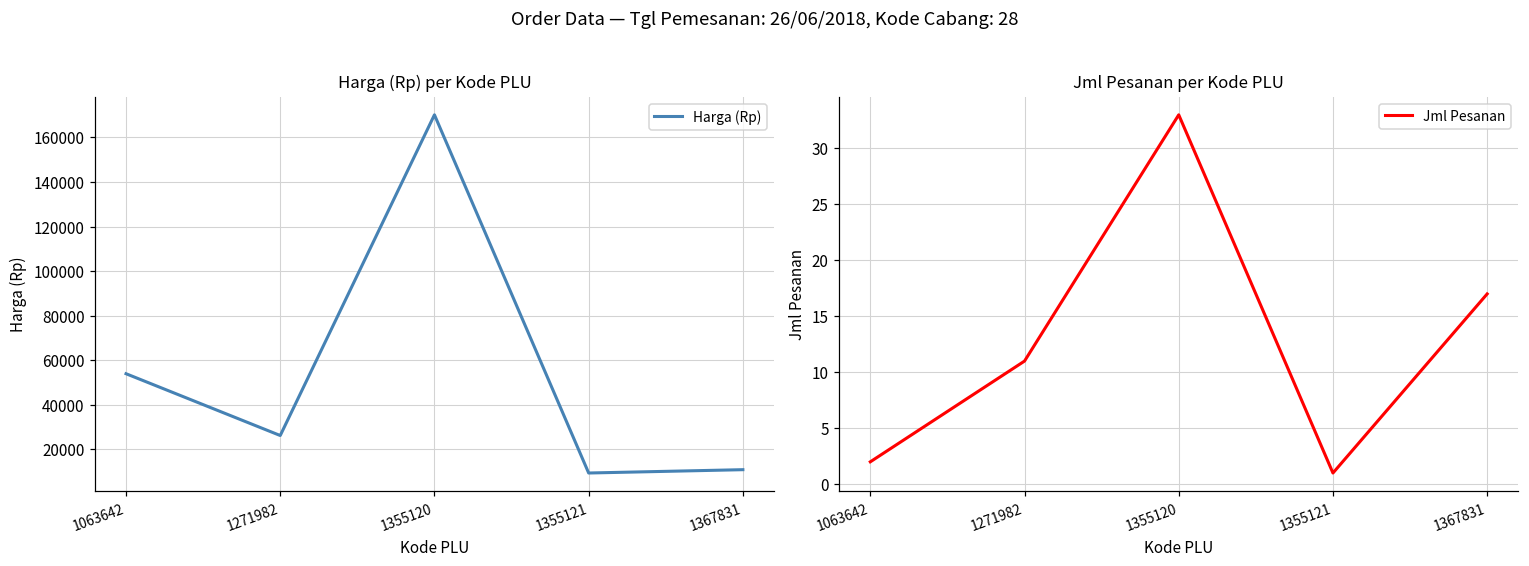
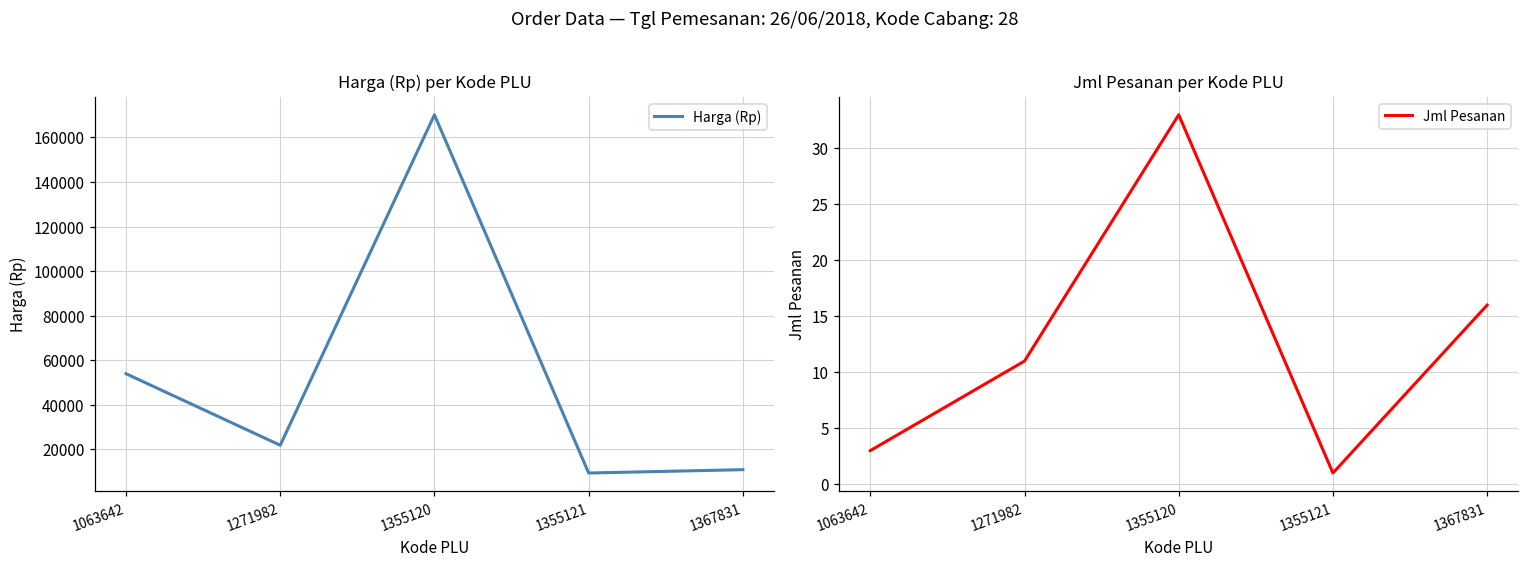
Harga (Rp) per Kode PLU, 1271982: 26000 -> 22000
Jml Pesanan per Kode PLU, 1063642: 2 -> 3
Jml Pesanan per Kode PLU, 1367831: 17 -> 16
